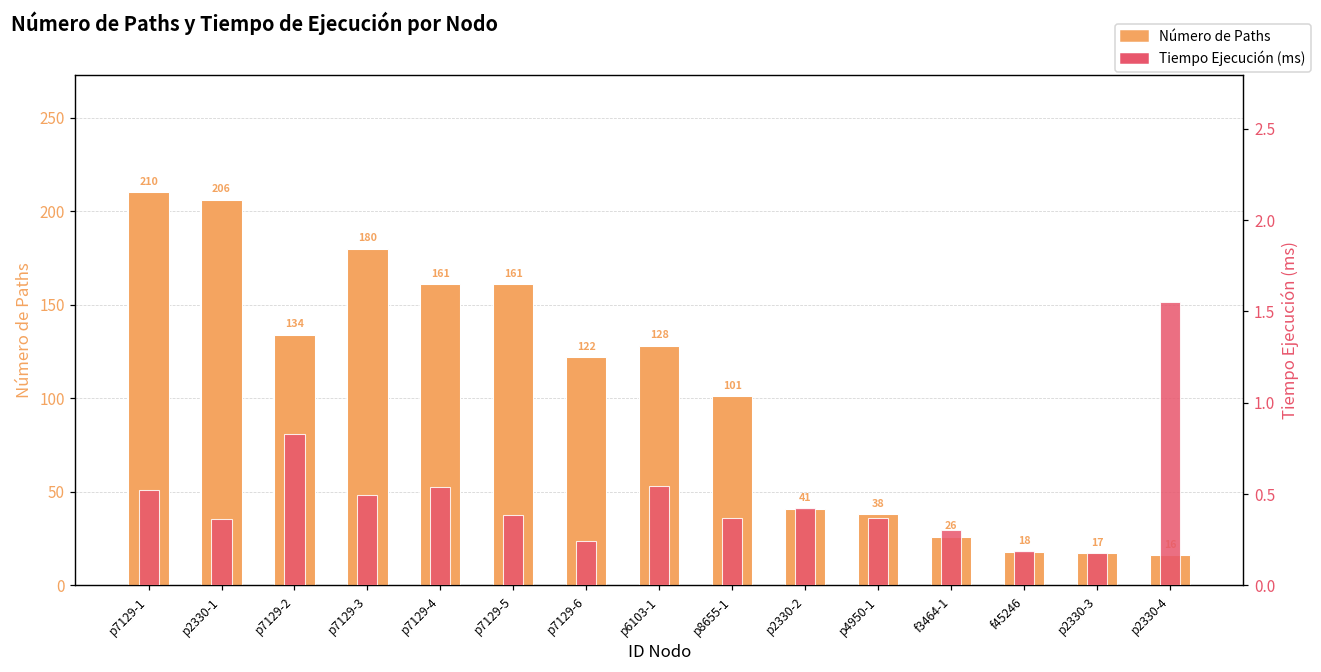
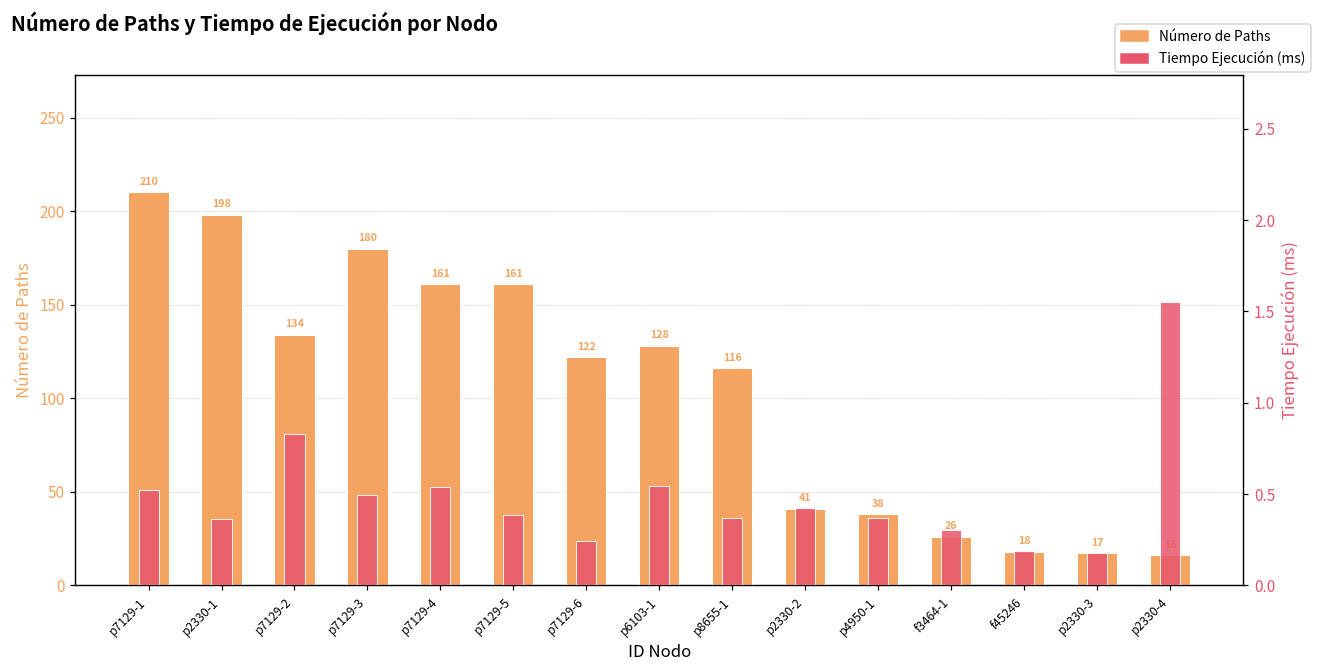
Número de Paths, p2330-1: 206 -> 198
Número de Paths, p8655-1: 101 -> 116
